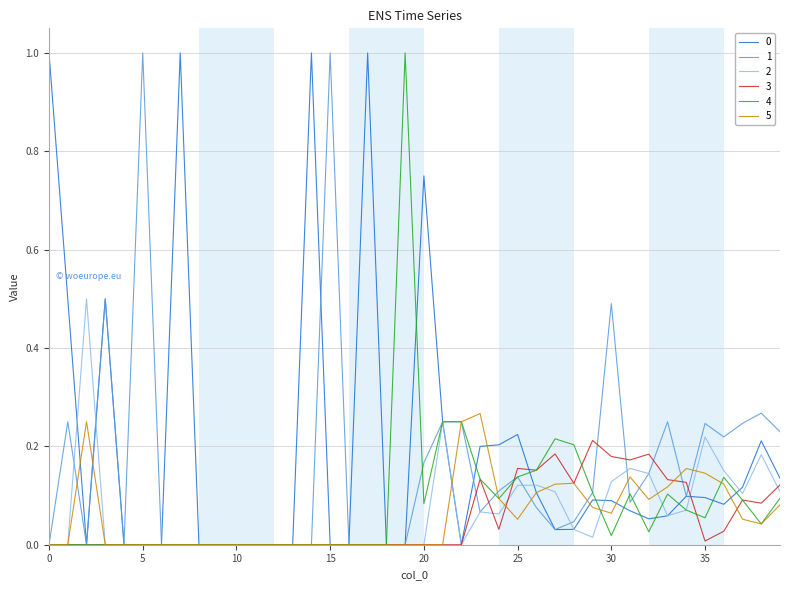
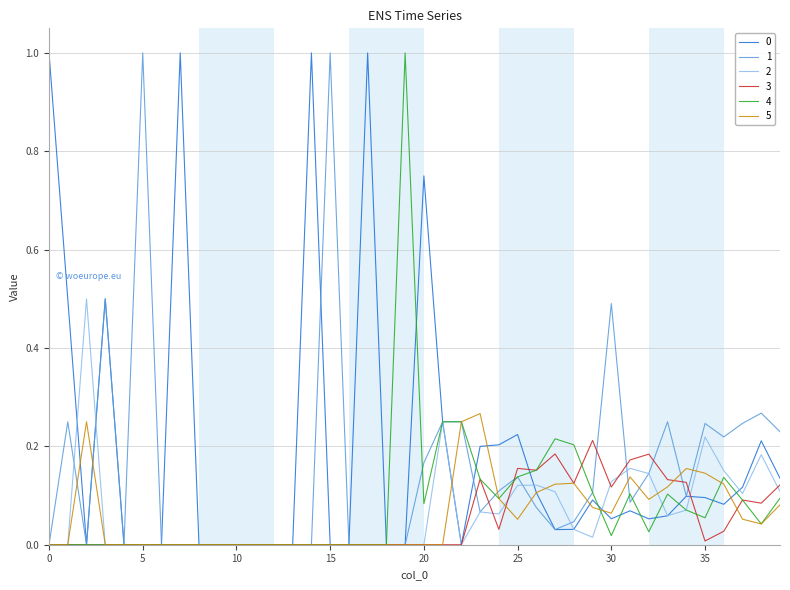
0, 30: 0.09 -> 0.05
3, 30: 0.18 -> 0.12
